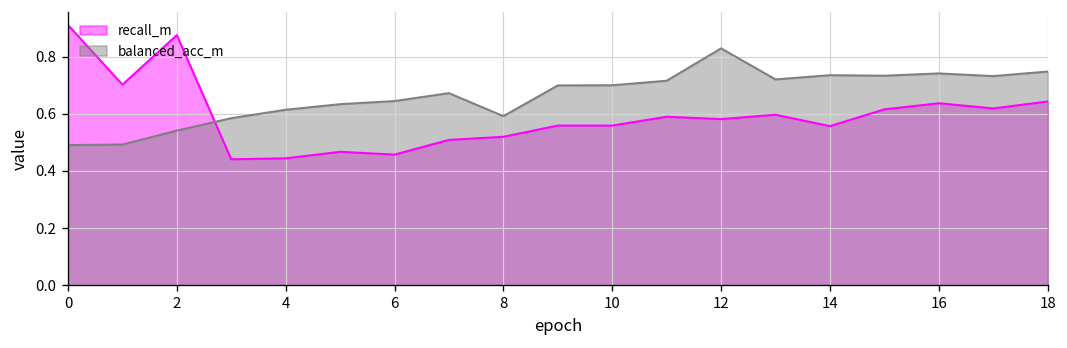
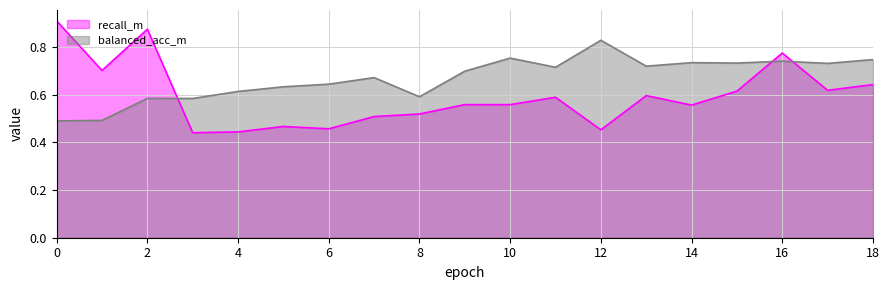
balanced_acc_m, 2: 0.54 -> 0.58
balanced_acc_m, 10: 0.70 -> 0.75
recall_m, 12: 0.58 -> 0.45
recall_m, 16: 0.64 -> 0.78
